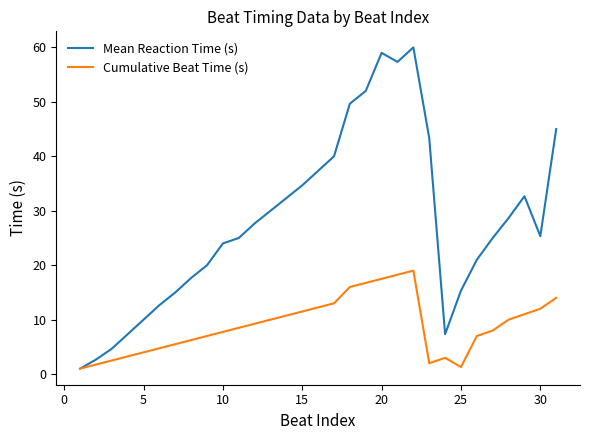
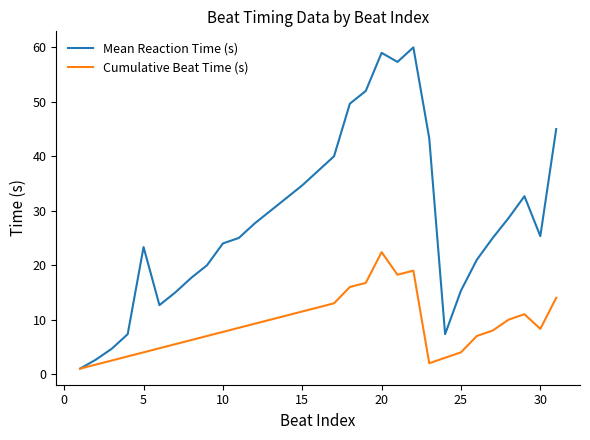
Mean Reaction Time (s), 5: 10 -> 23
Cumulative Beat Time (s), 20: 18 -> 22
Cumulative Beat Time (s), 25: 1 -> 4
Cumulative Beat Time (s), 30: 12 -> 8
